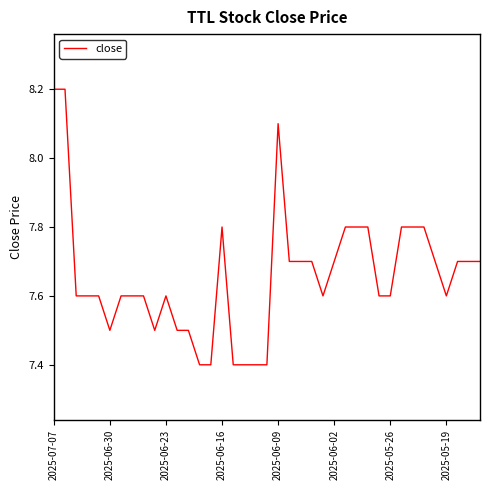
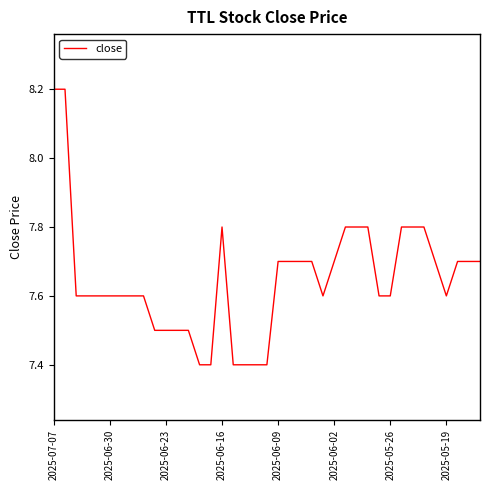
2025-06-30: 7.5 -> 7.6
2025-06-23: 7.6 -> 7.5
2025-06-09: 8.1 -> 7.7
